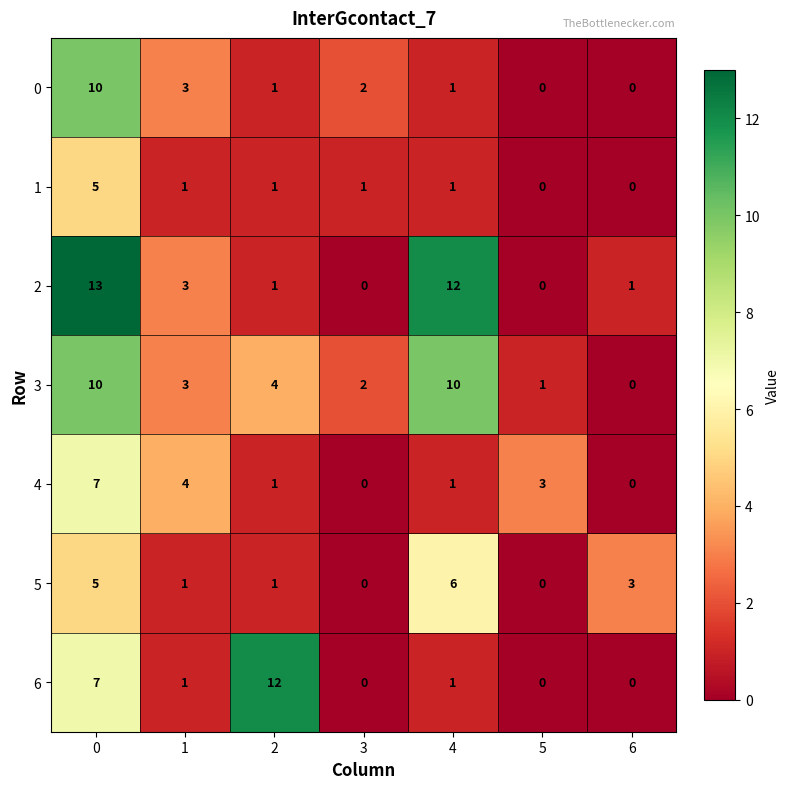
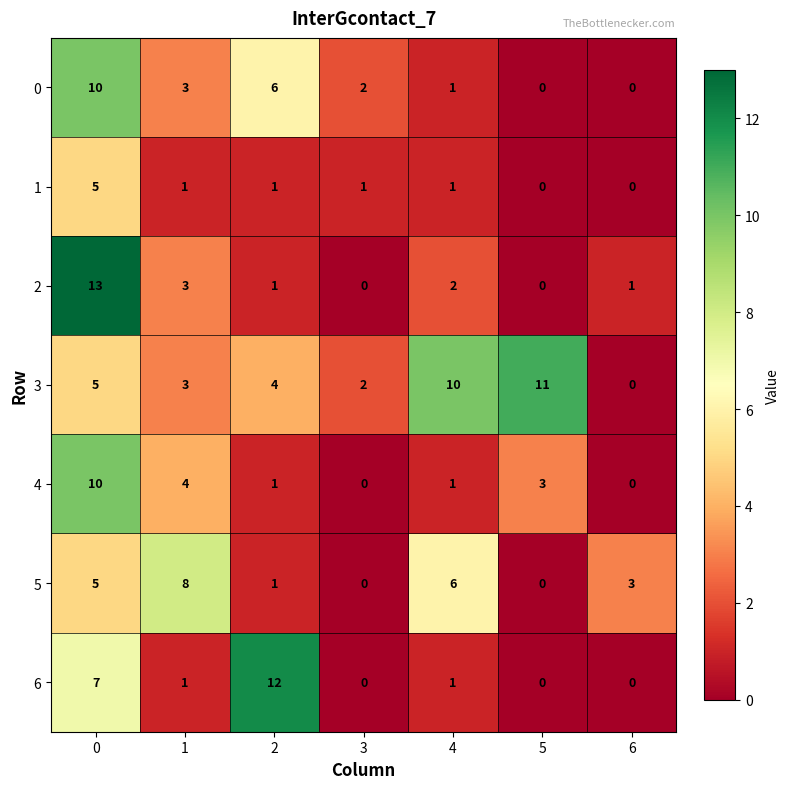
0, 2: 1 -> 6
2, 4: 12 -> 2
3, 0: 10 -> 5
3, 5: 1 -> 11
4, 0: 7 -> 10
5, 1: 1 -> 8
